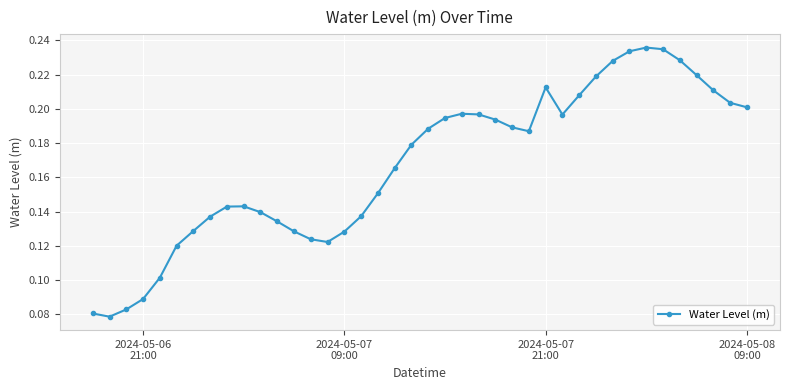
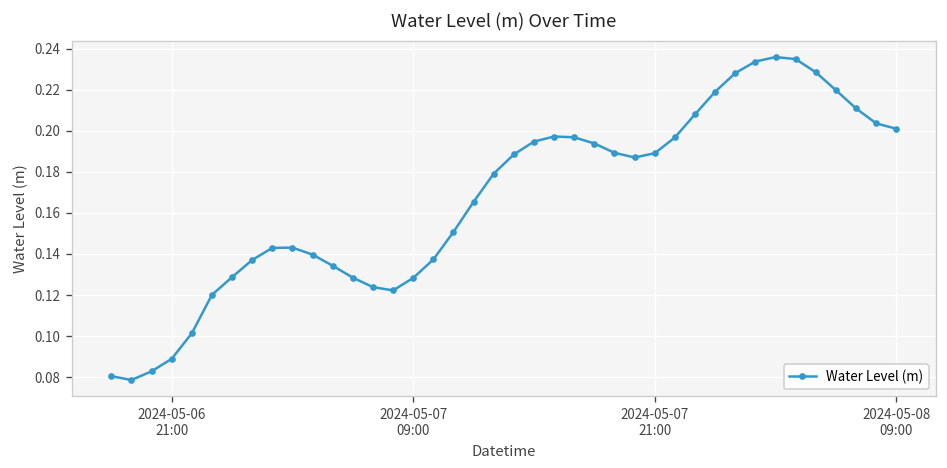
2024-05-07 21:00: 0.213 -> 0.189
